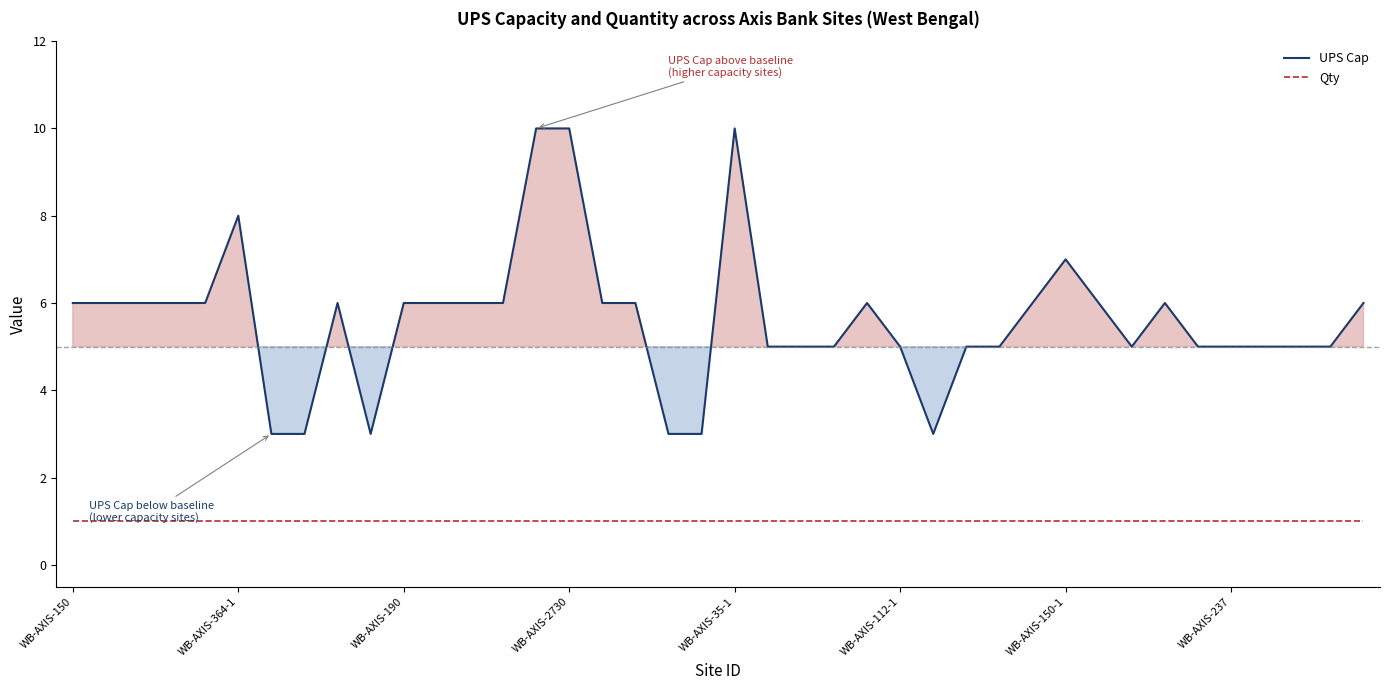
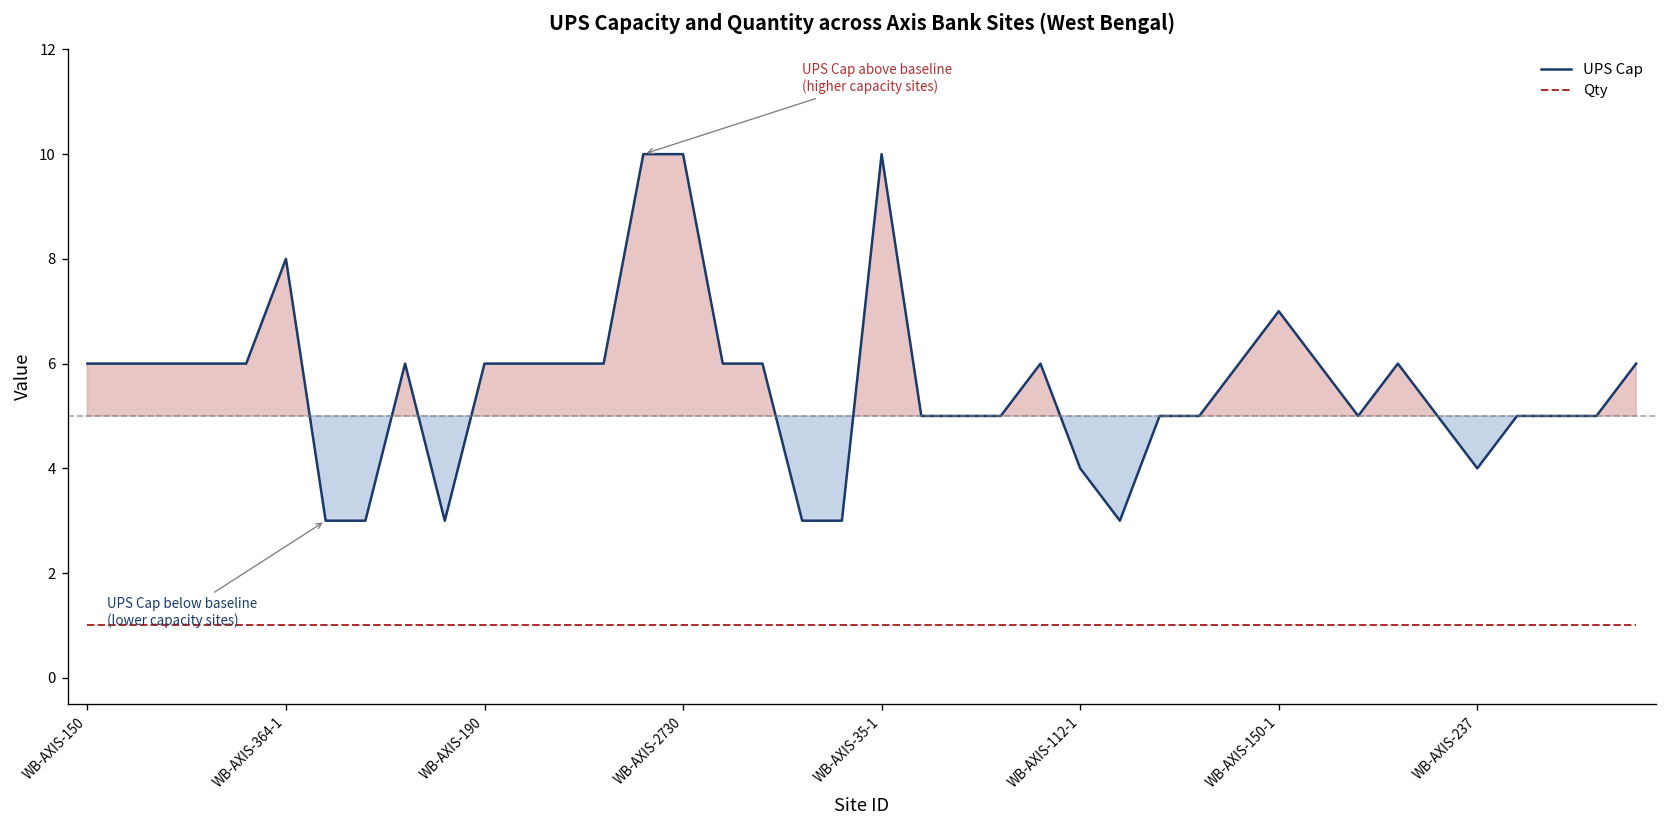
UPS Cap, WB-AXIS-112-1: 5 -> 4
UPS Cap, WB-AXIS-237: 5 -> 4
